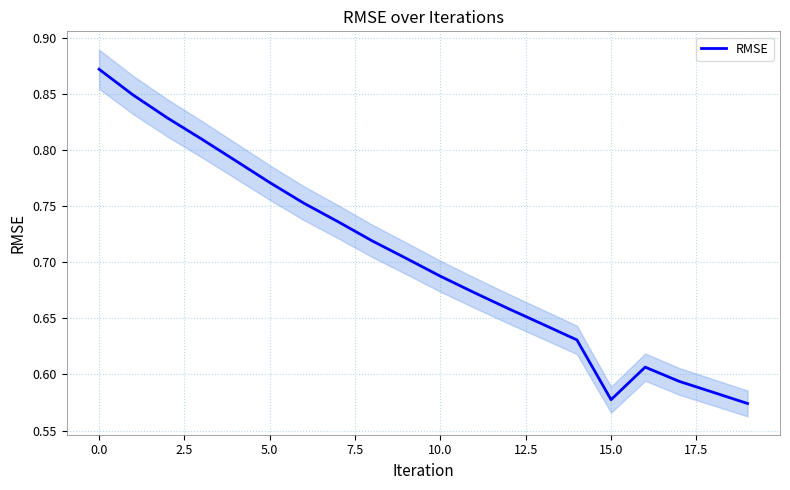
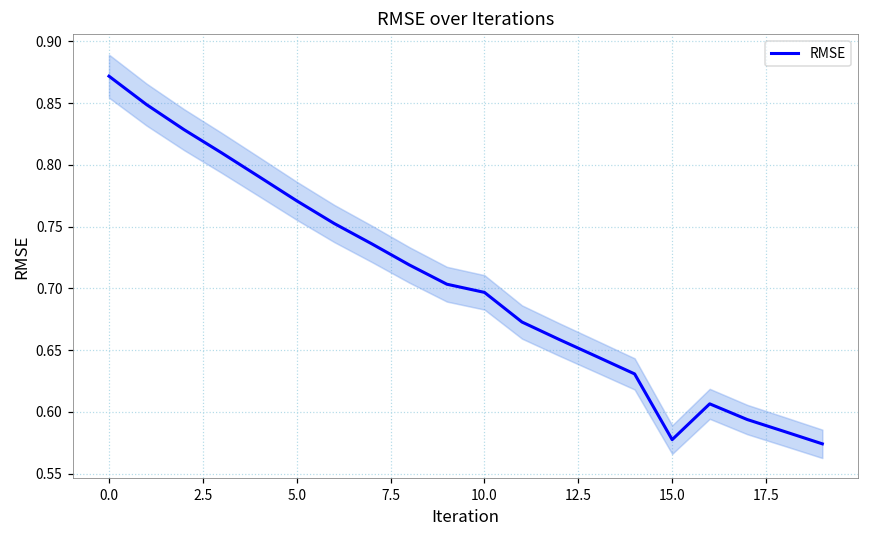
RMSE, 10.0: 0.687 -> 0.697
